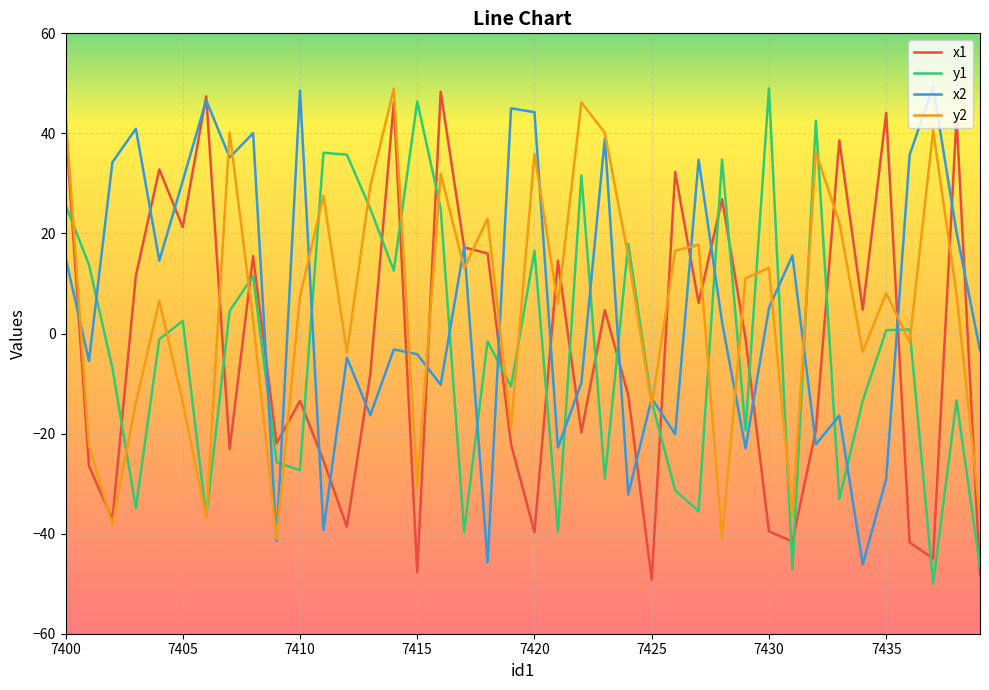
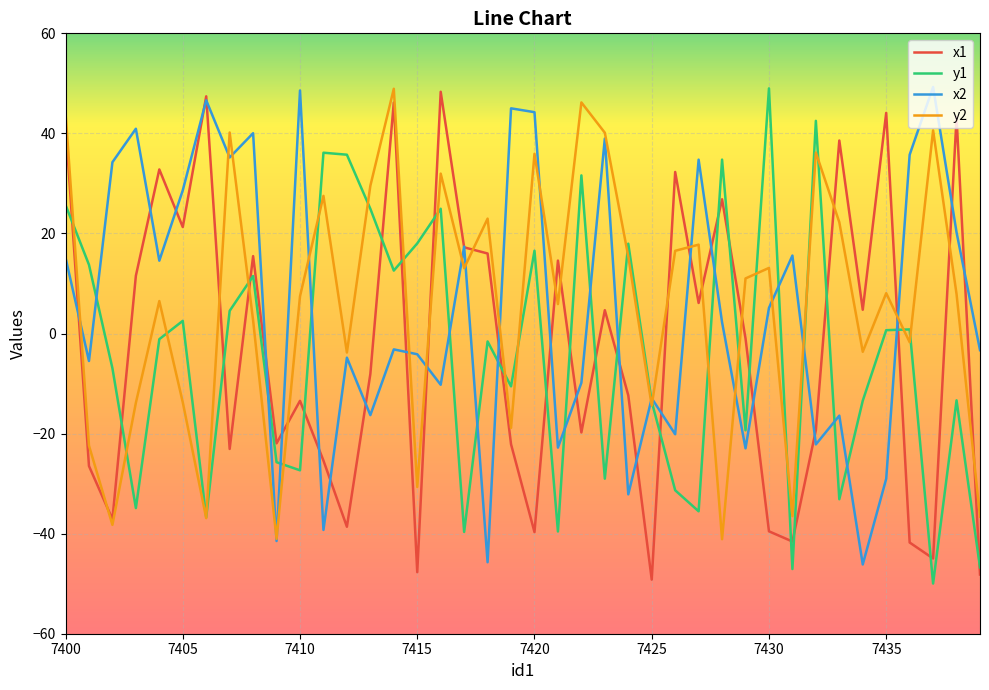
x2, 7405: 31 -> 29
y1, 7415: 46 -> 18
